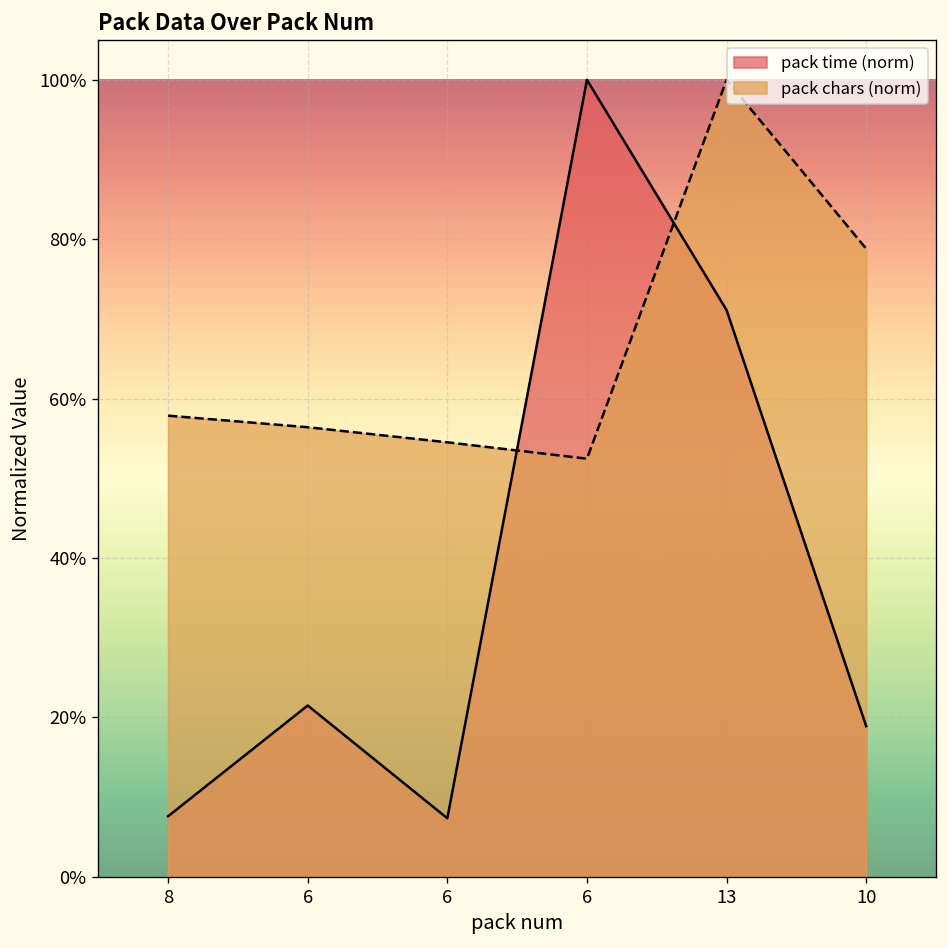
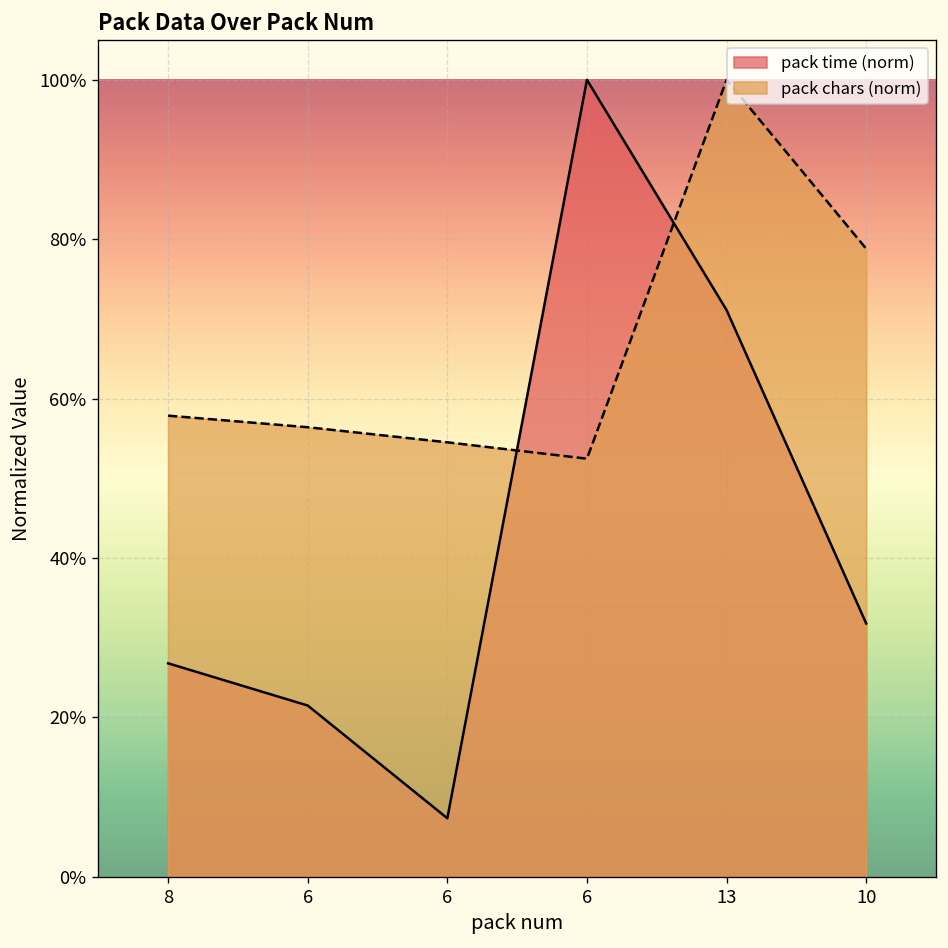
pack time (norm), 8: 8% -> 27%
pack time (norm), 10: 19% -> 32%
